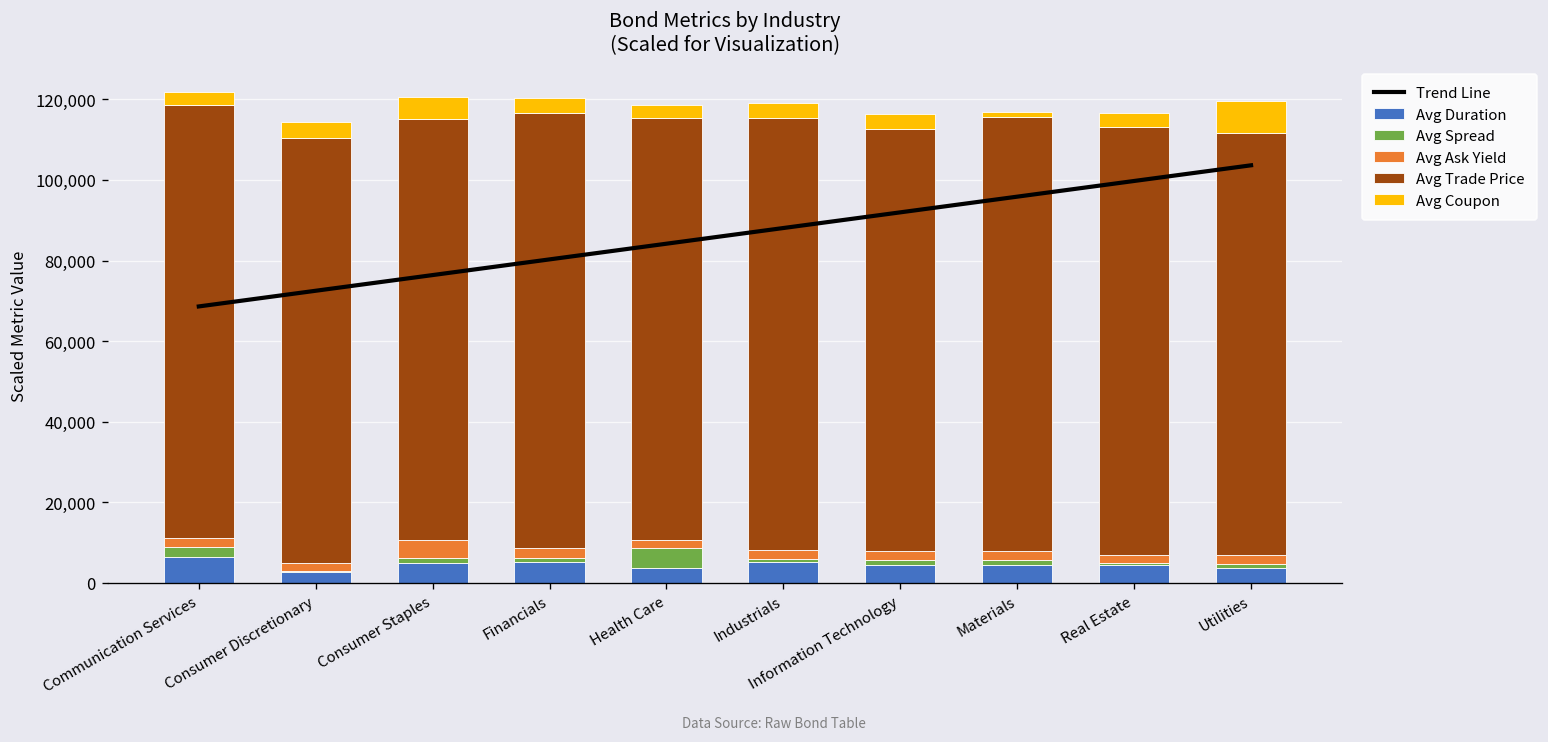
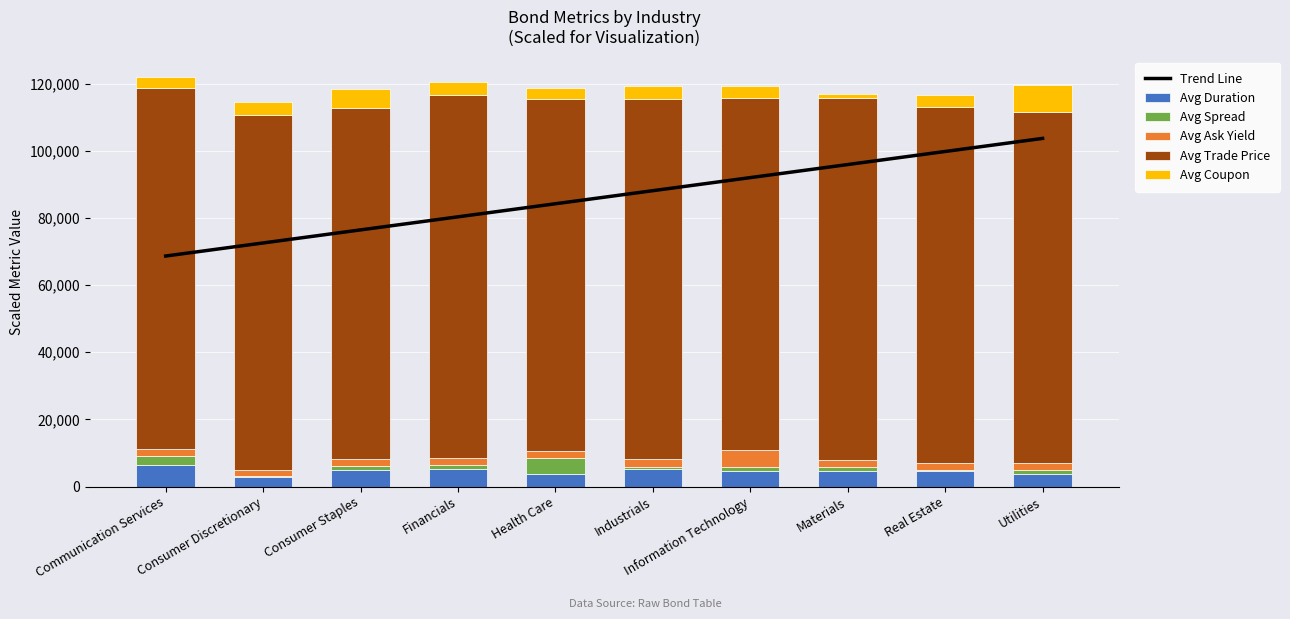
Avg Ask Yield, Consumer Staples: 5,000 -> 2,000
Avg Ask Yield, Information Technology: 2,000 -> 5,000
